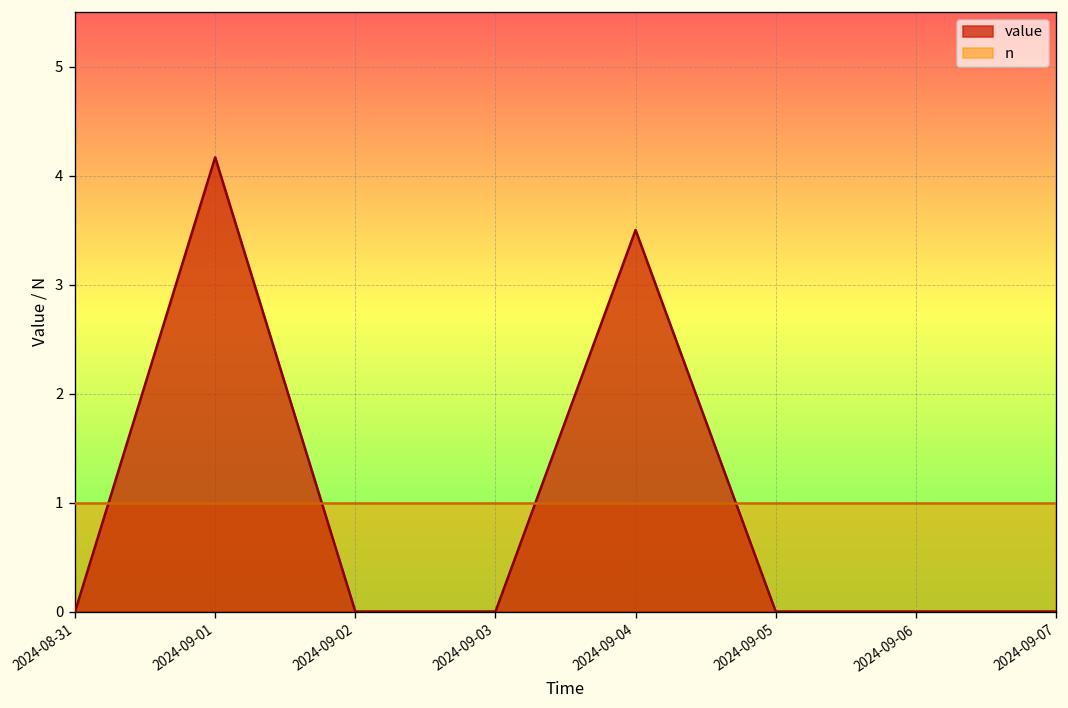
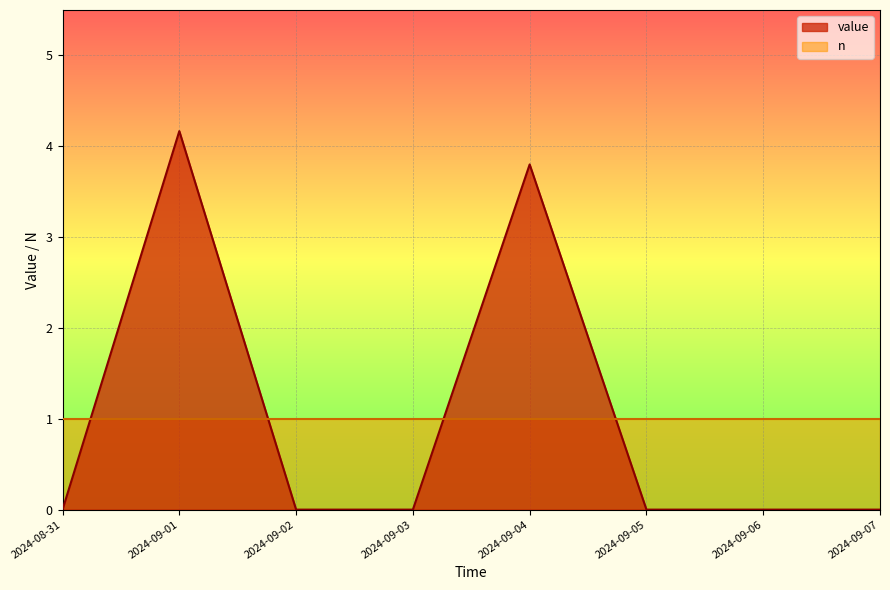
value, 2024-09-04: 3.5 -> 3.8
